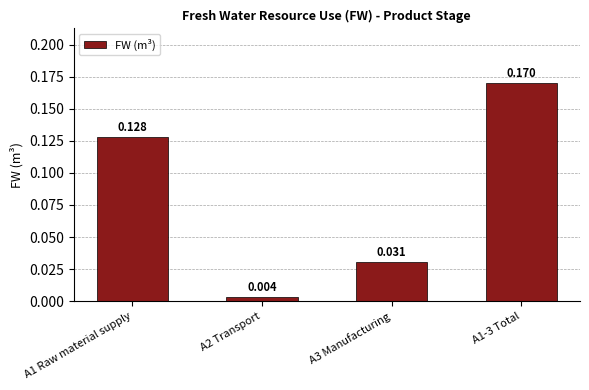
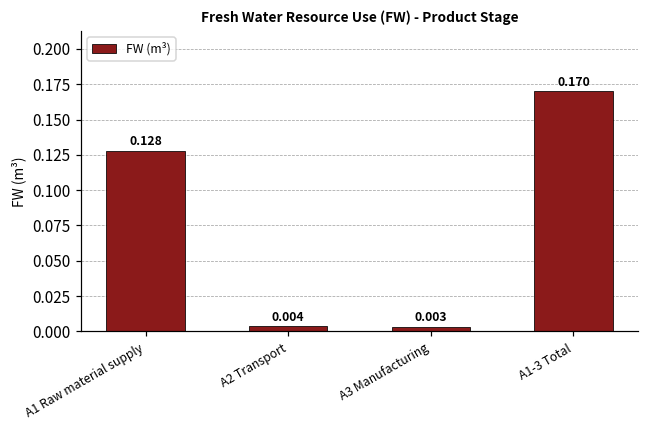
A3 Manufacturing: 0.031 -> 0.003
